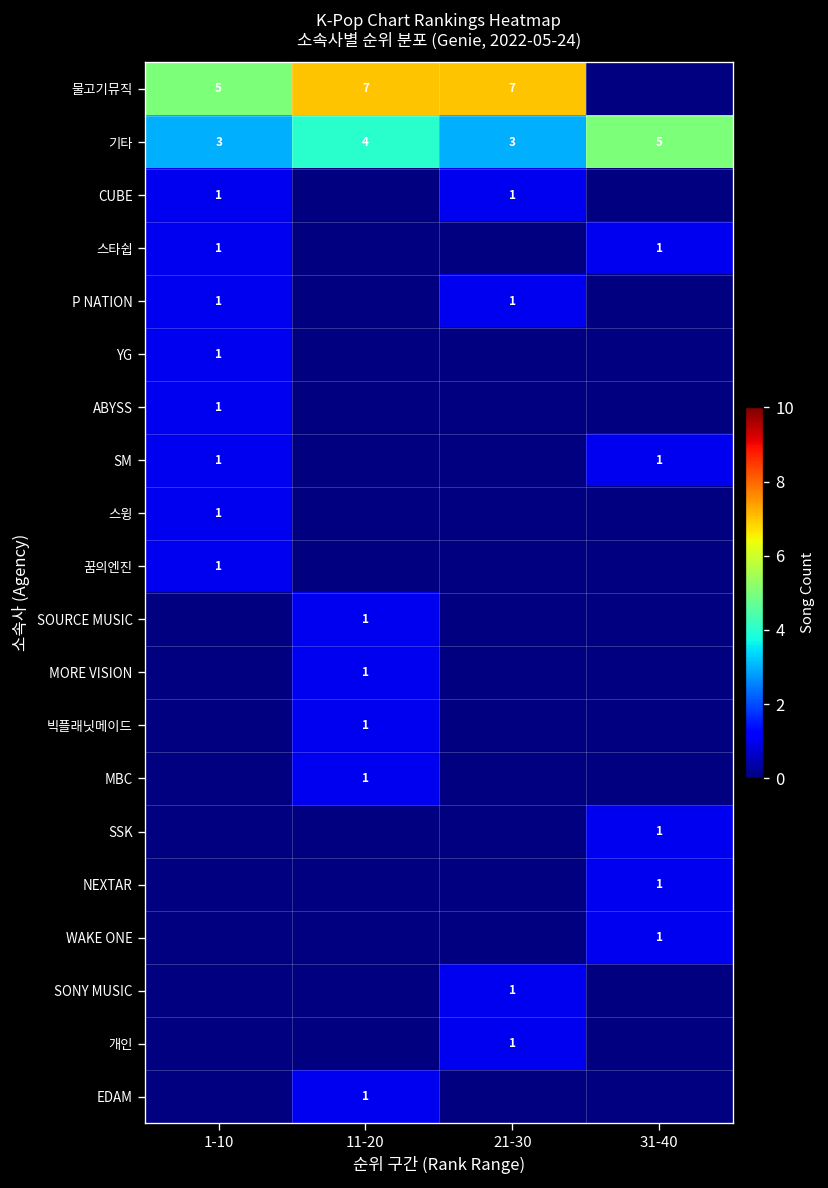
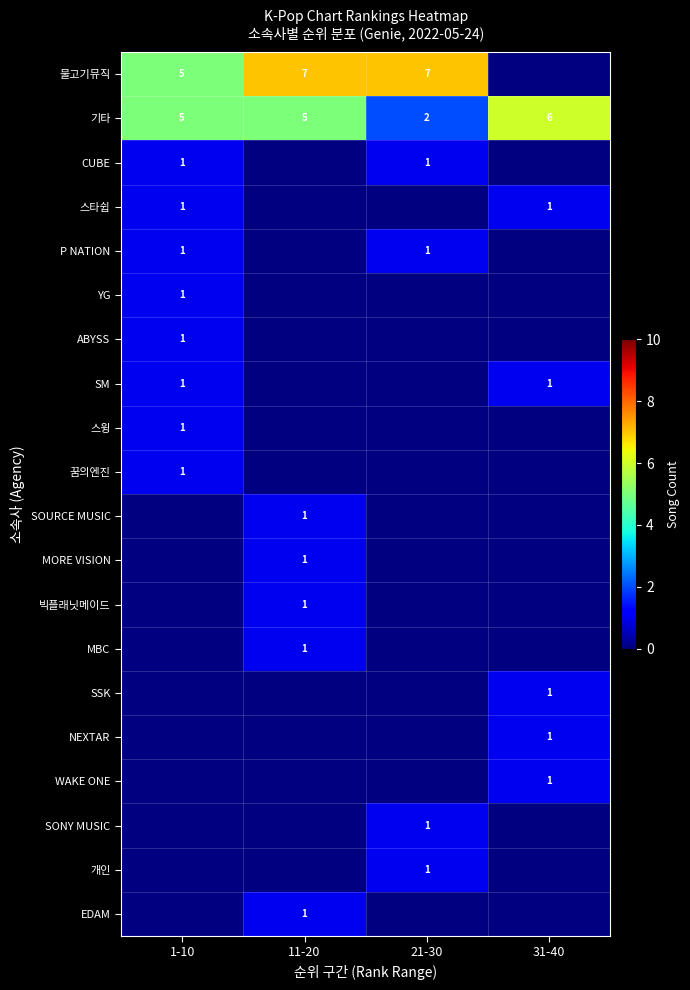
기타, 1-10: 3 -> 5
기타, 11-20: 4 -> 5
기타, 21-30: 3 -> 2
기타, 31-40: 5 -> 6
